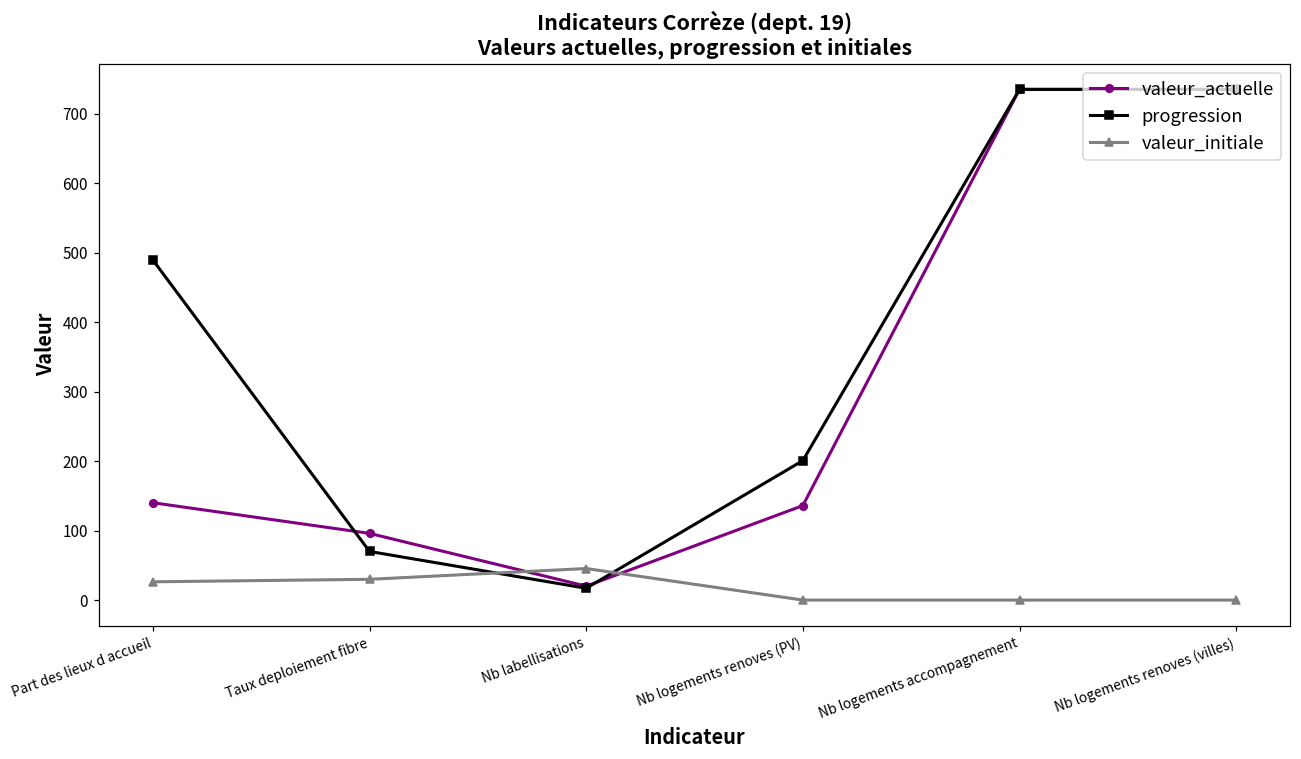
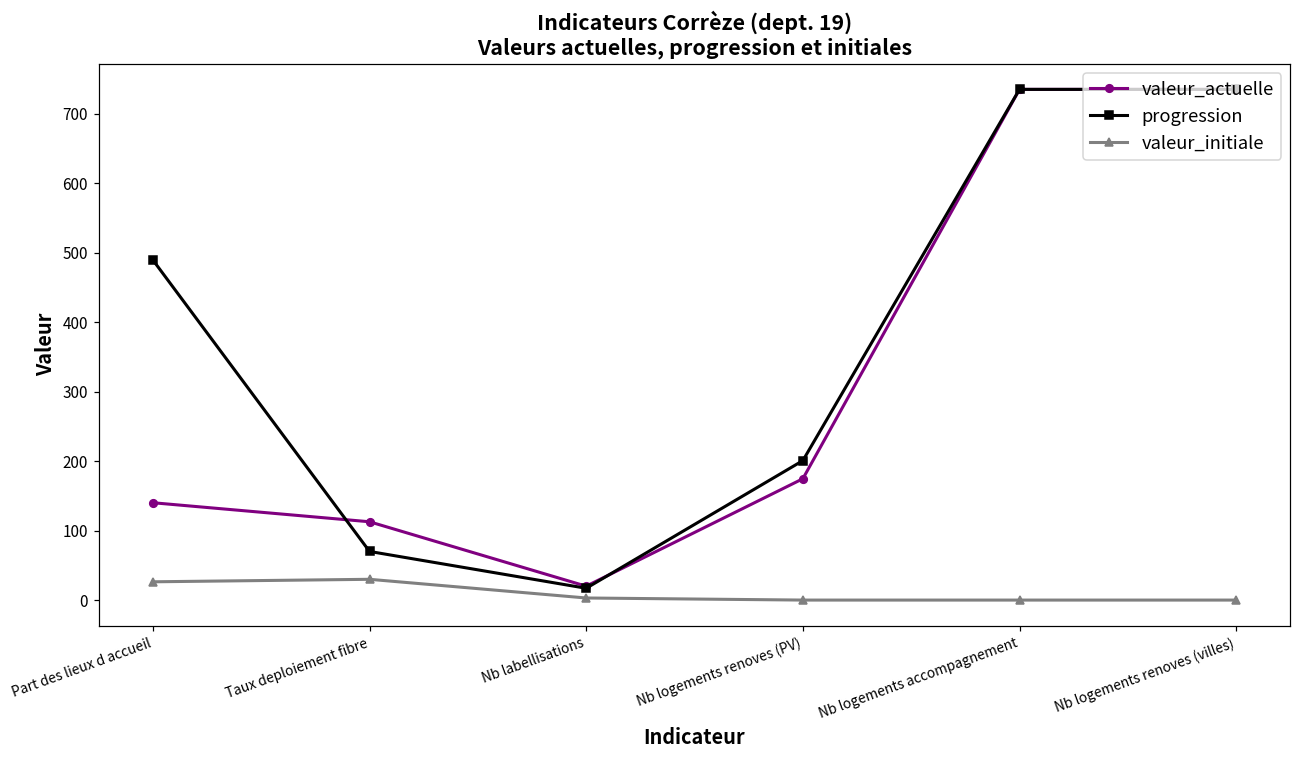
valeur_actuelle, Taux deploiement fibre: 100 -> 110
valeur_initiale, Nb labellisations: 50 -> 0
valeur_actuelle, Nb logements renoves (PV): 140 -> 170
